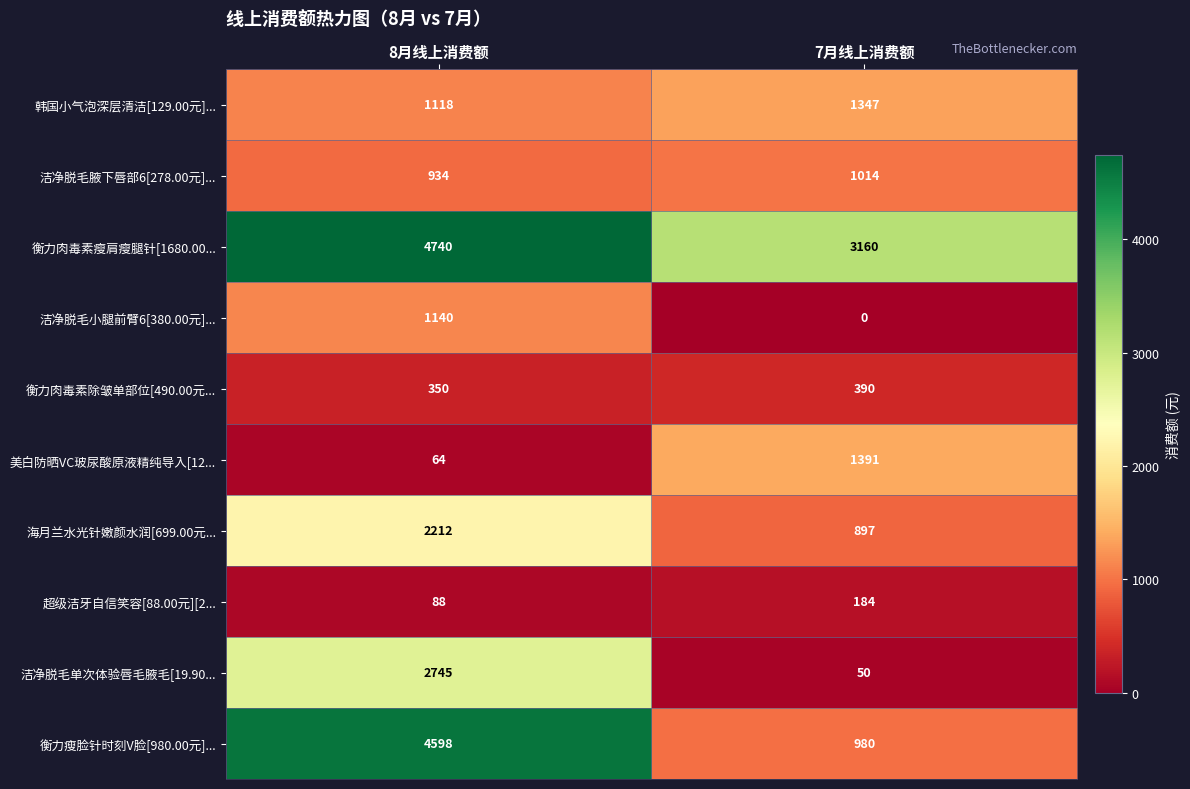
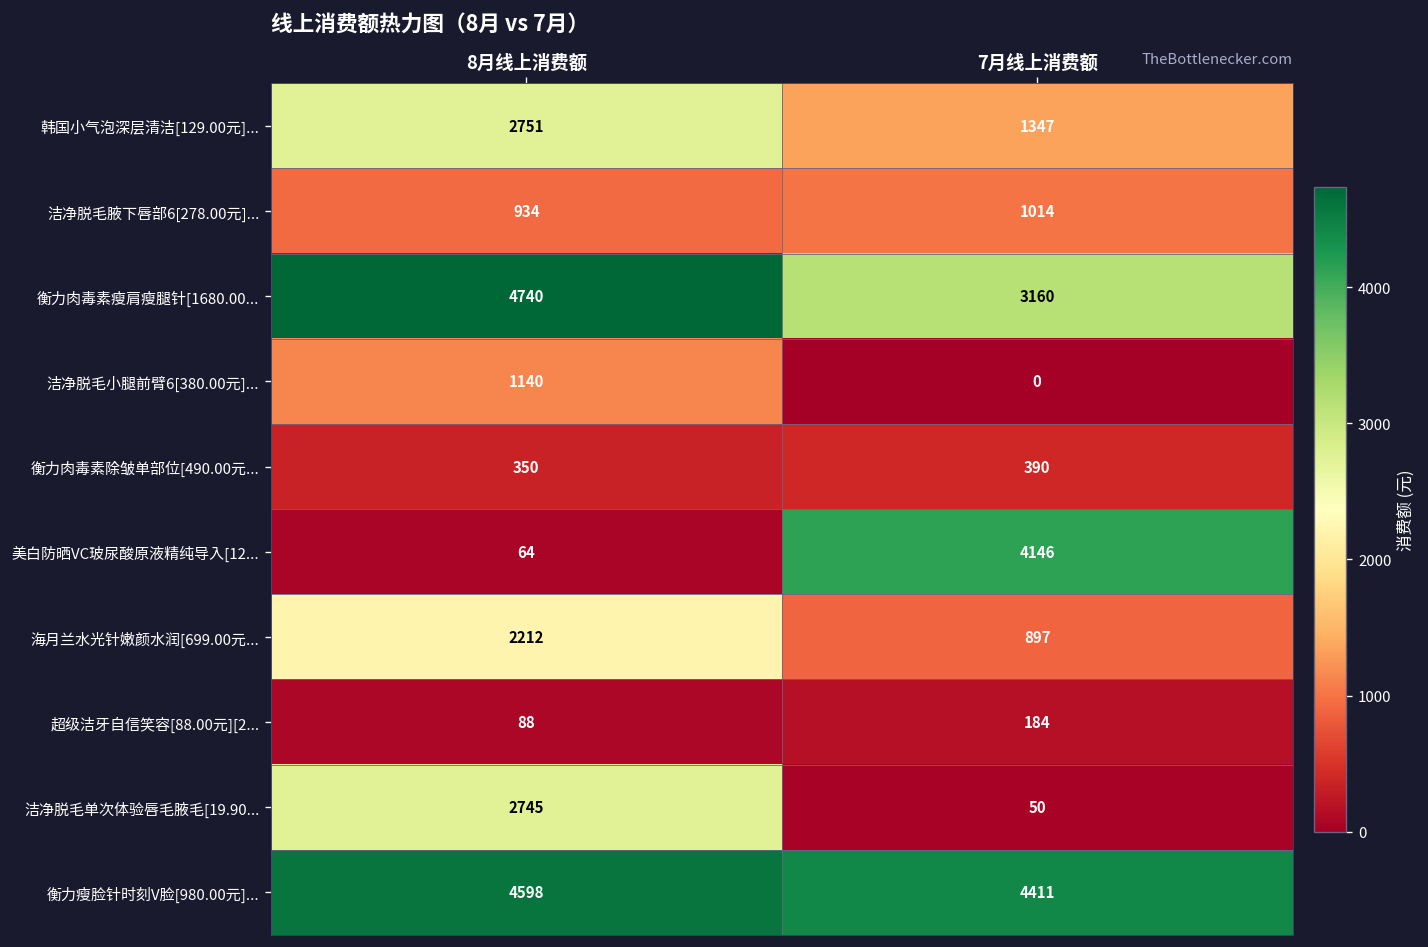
韩国小气泡深层清洁[129.00元]..., 8月线上消费额: 1118 -> 2751
美白防晒VC玻尿酸原液精纯导入[12..., 7月线上消费额: 1391 -> 4146
衡力瘦脸针时刻V脸[980.00元]..., 7月线上消费额: 980 -> 4411
